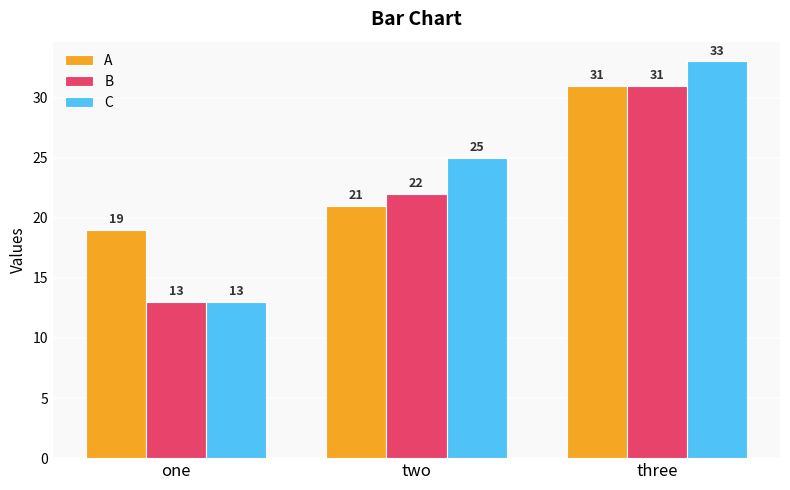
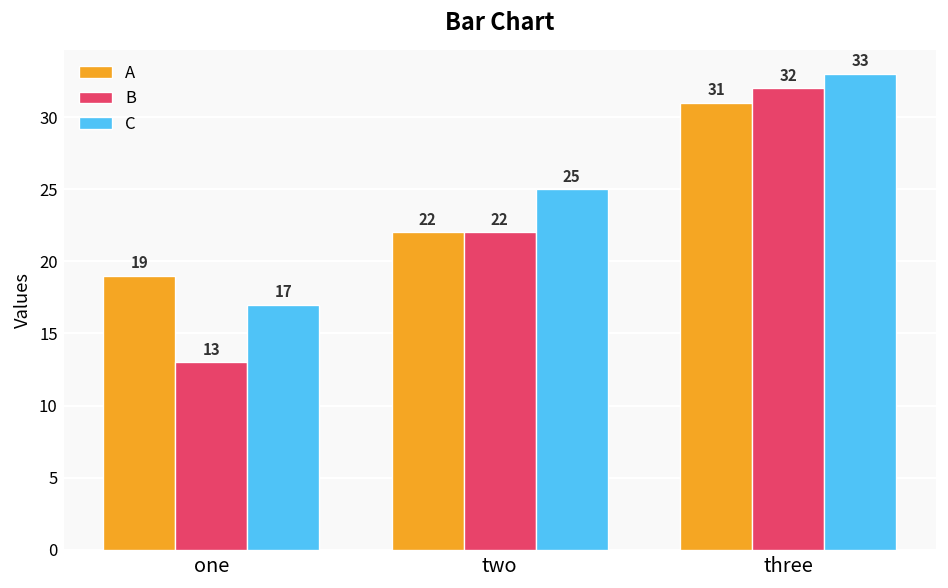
C, one: 13 -> 17
A, two: 21 -> 22
B, three: 31 -> 32
